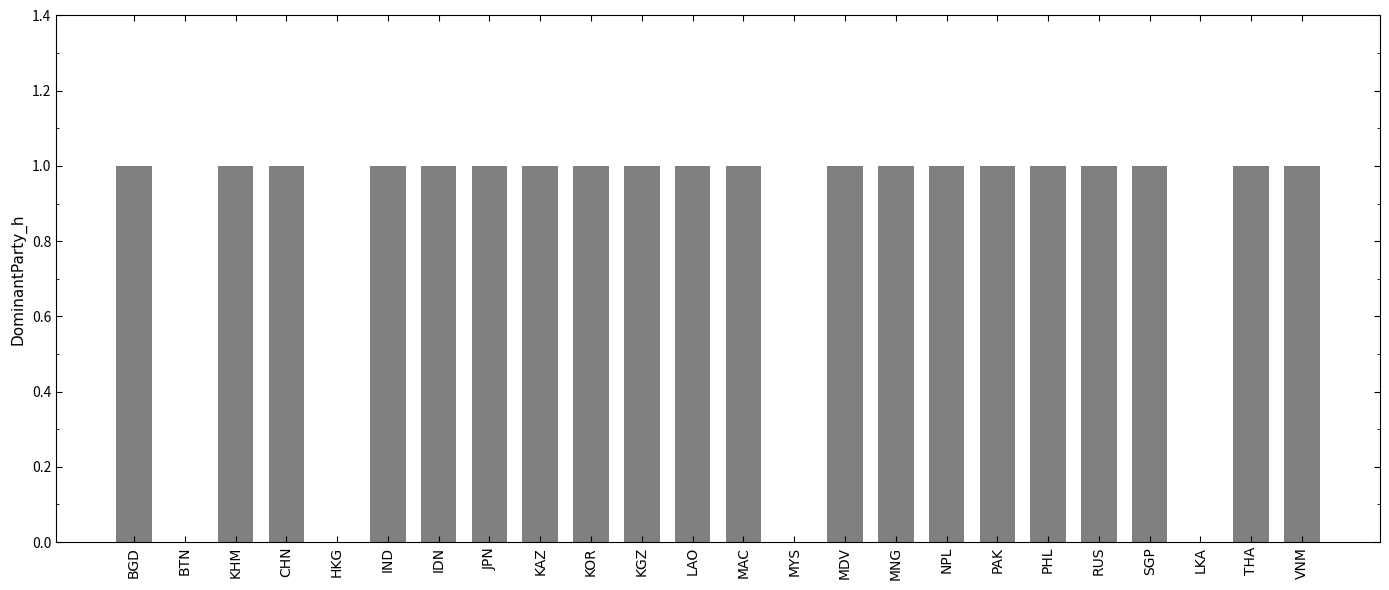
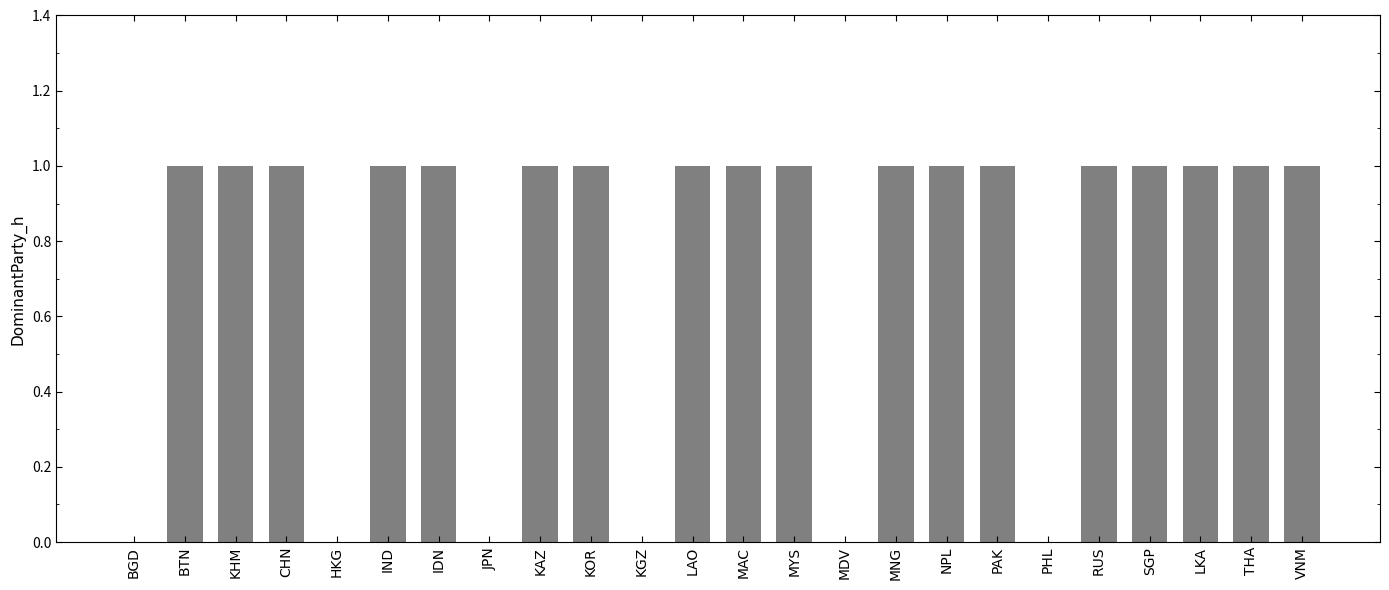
BGD: 1 -> 0
BTN: 0 -> 1
JPN: 1 -> 0
KGZ: 1 -> 0
MYS: 0 -> 1
MDV: 1 -> 0
PHL: 1 -> 0
LKA: 0 -> 1
